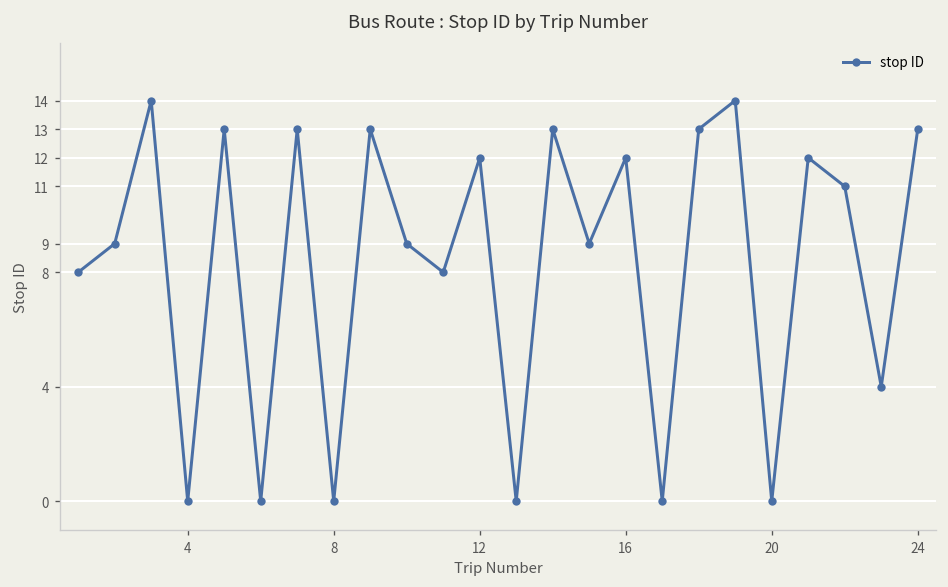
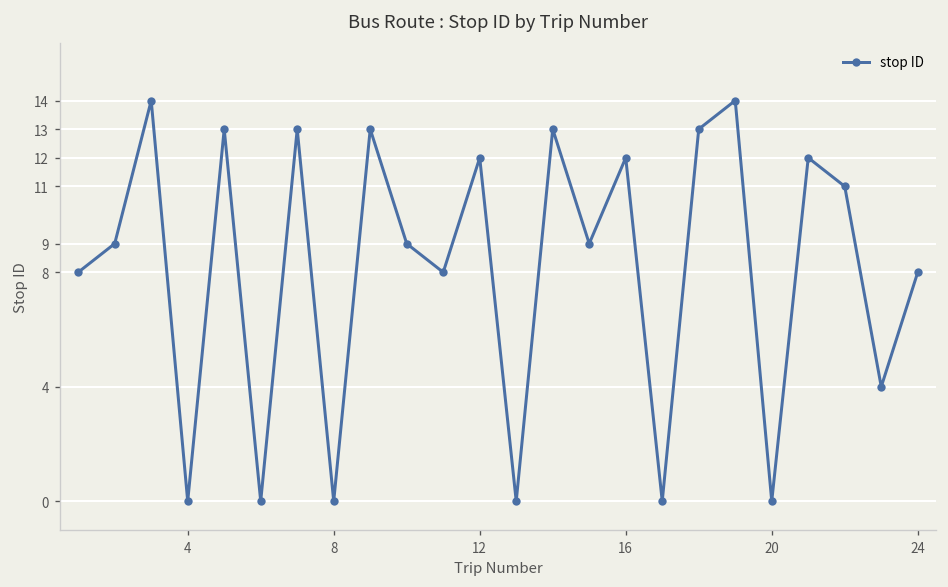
24: 13 -> 8
